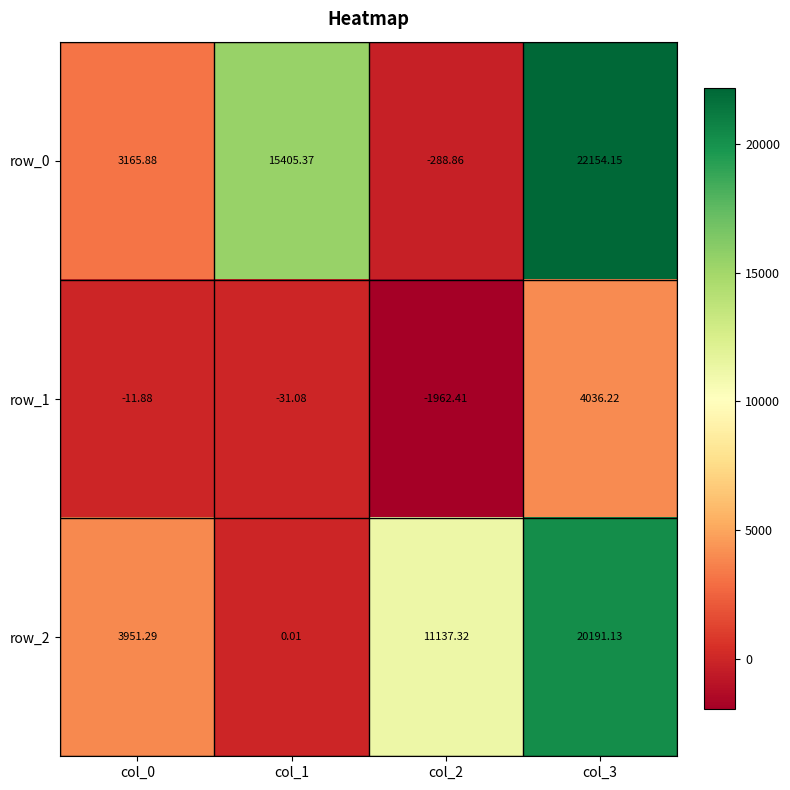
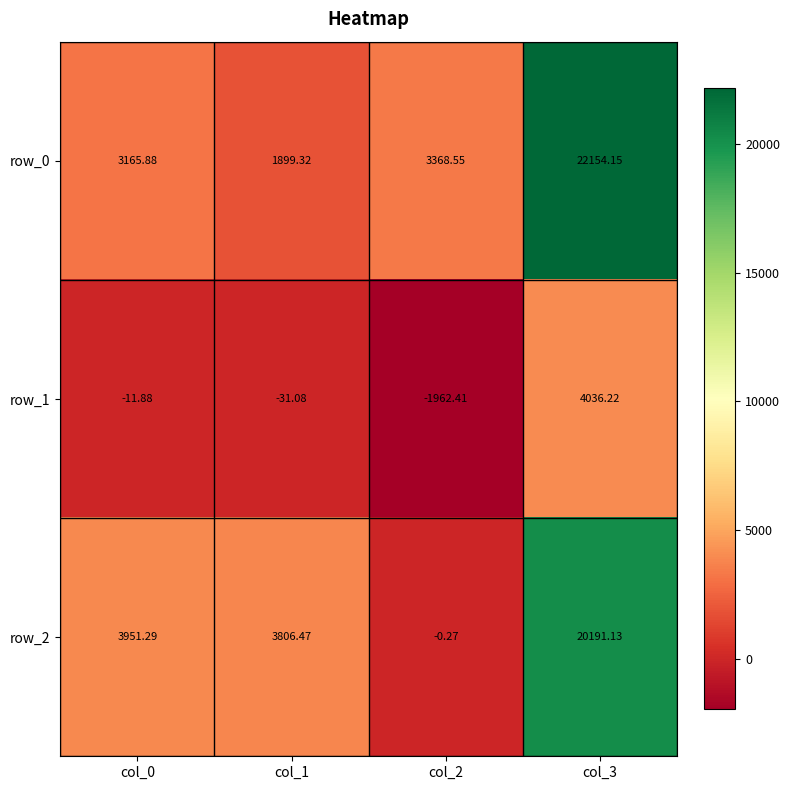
row_0, col_1: 15405.37 -> 1899.32
row_0, col_2: -288.86 -> 3368.55
row_2, col_1: 0.01 -> 3806.47
row_2, col_2: 11137.32 -> -0.27
